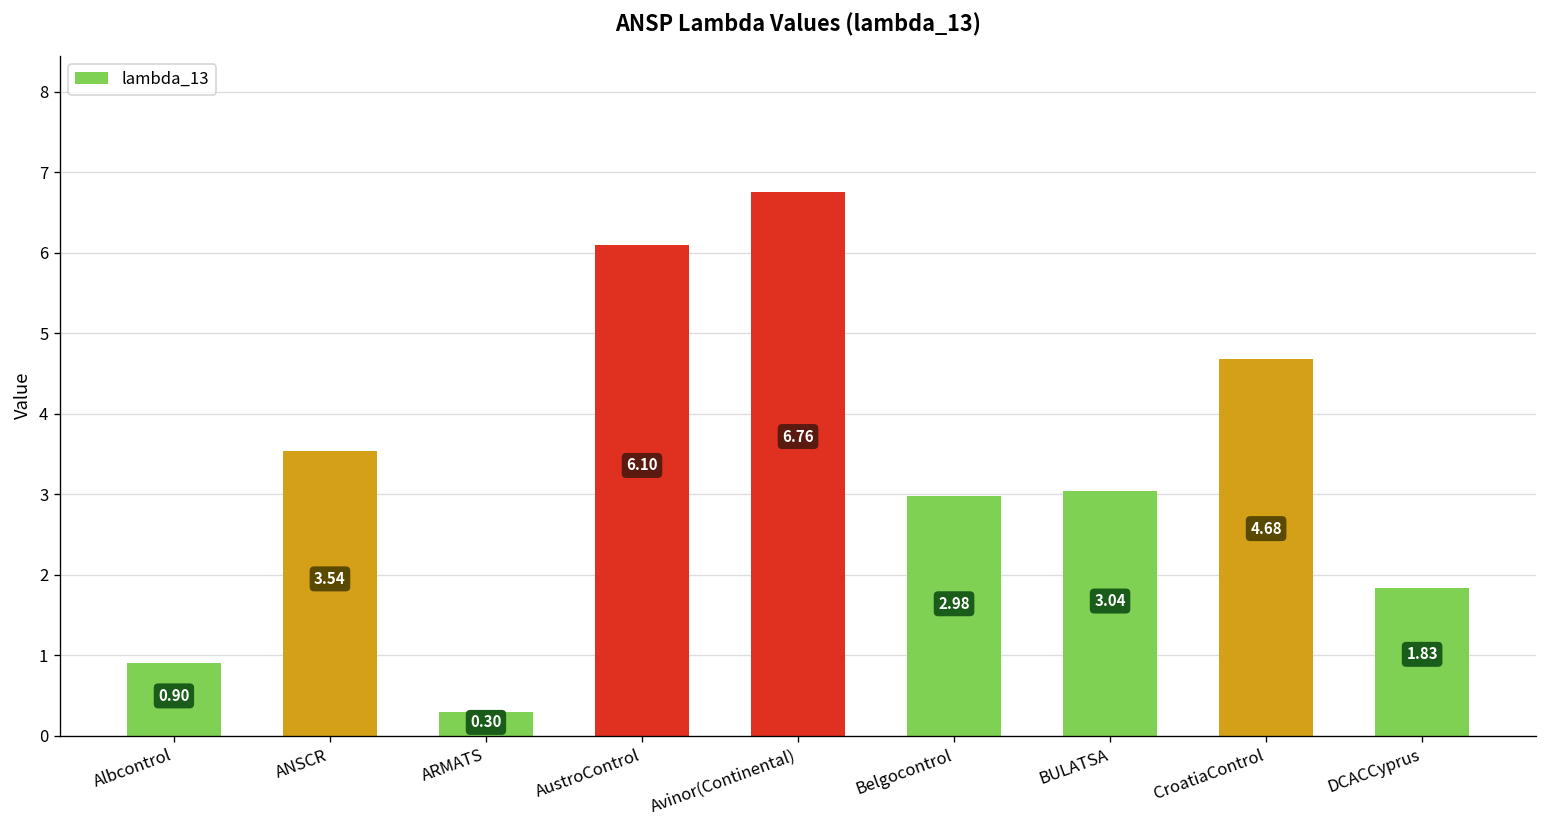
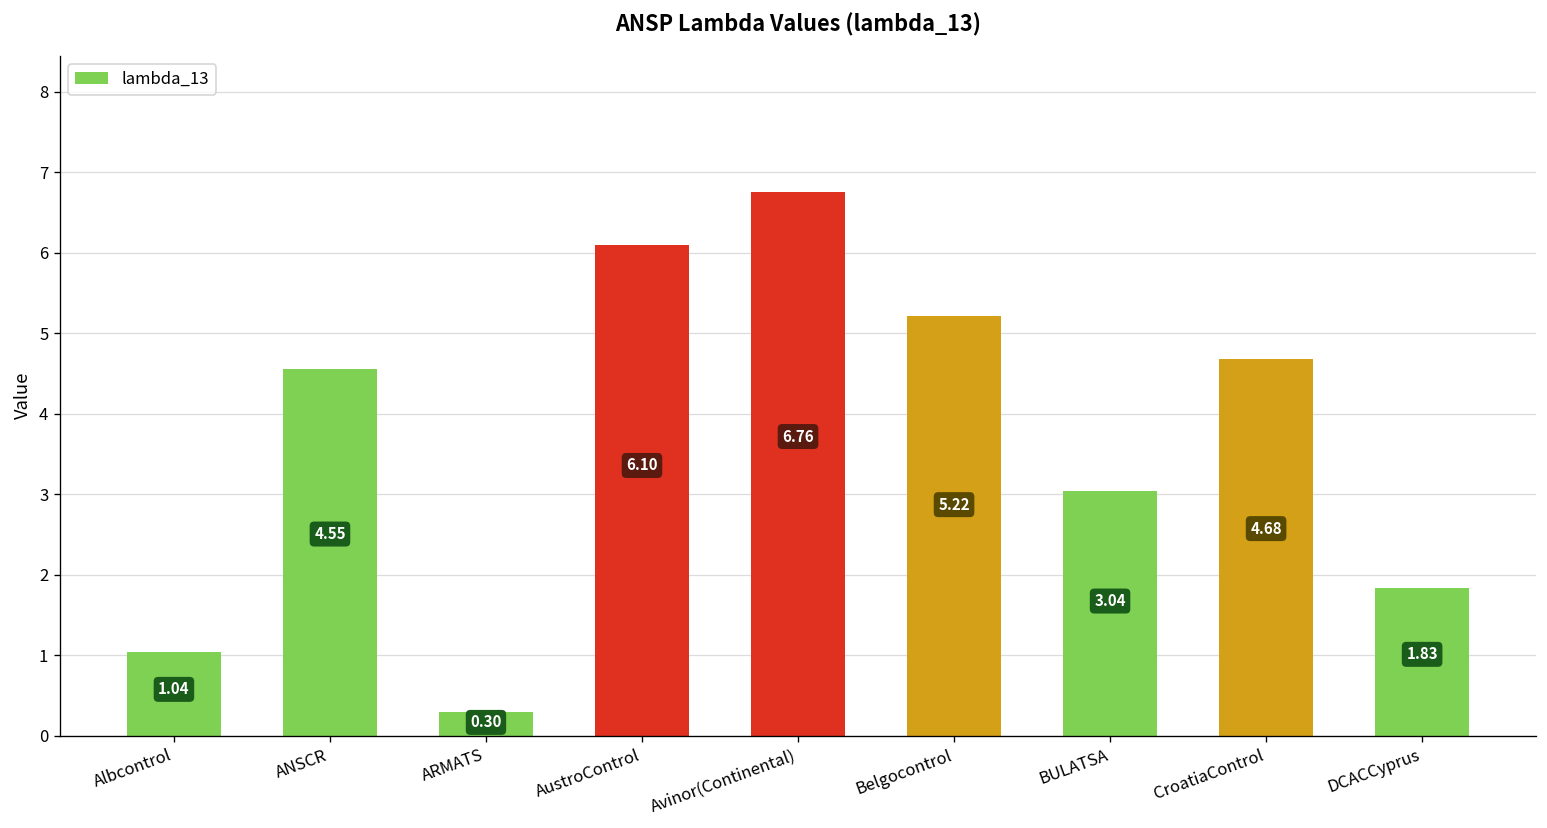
Albcontrol: 0.90 -> 1.04
ANSCR: 3.54 -> 4.55
Belgocontrol: 2.98 -> 5.22
